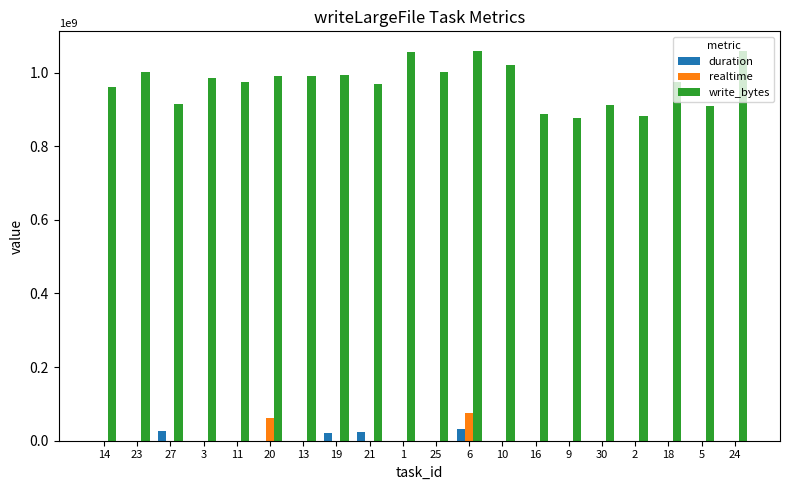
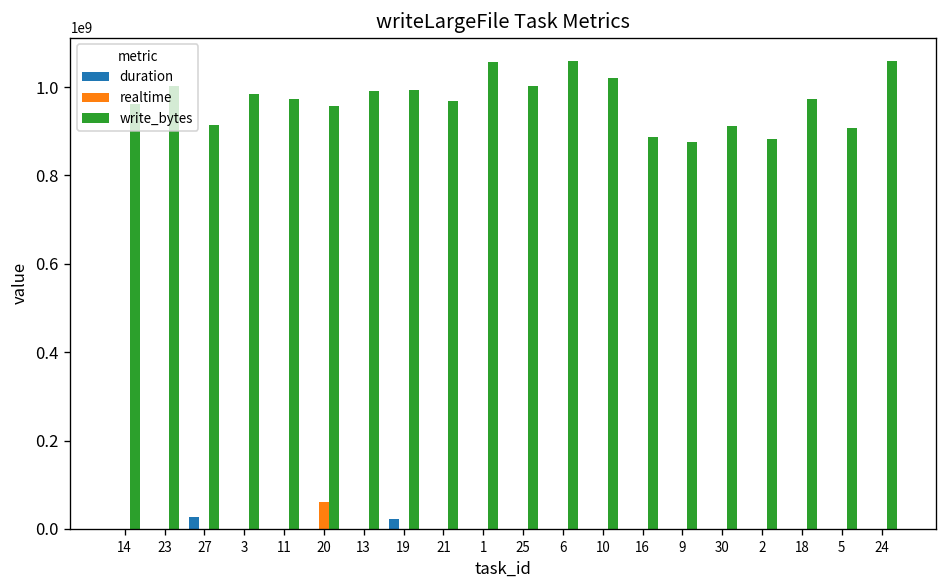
write_bytes, 20: 990000000 -> 960000000
duration, 21: 20000000 -> 0
duration, 6: 30000000 -> 0
realtime, 6: 80000000 -> 0
